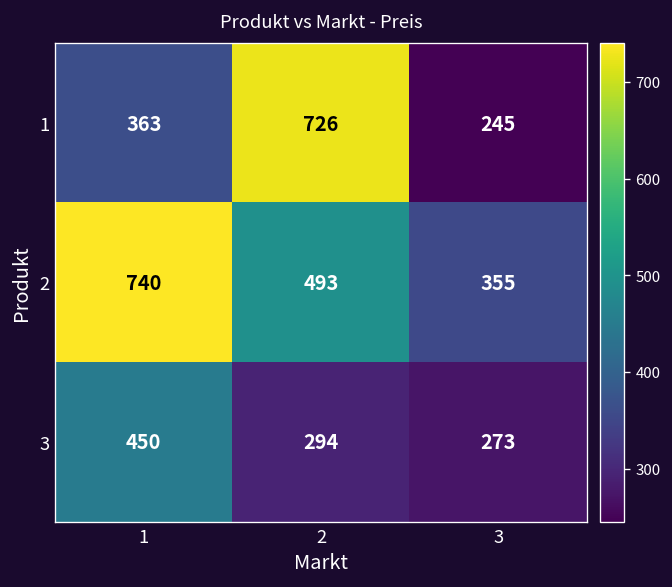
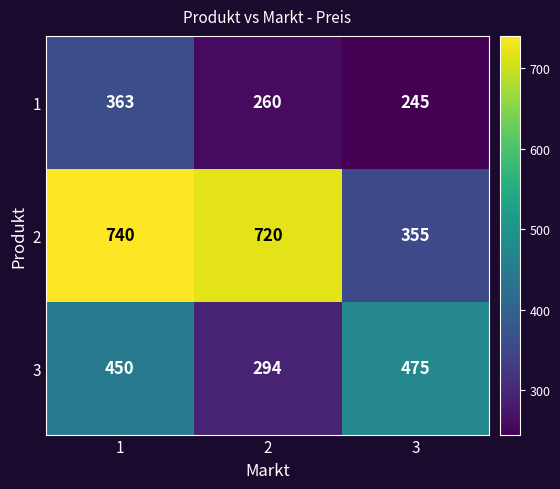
1, 2: 726 -> 260
2, 2: 493 -> 720
3, 3: 273 -> 475
